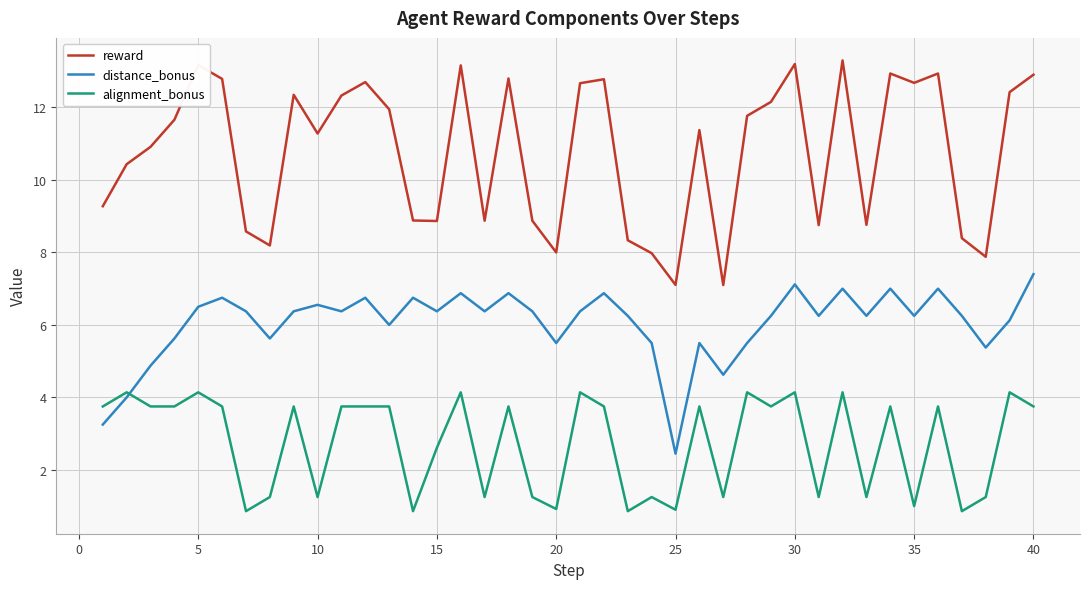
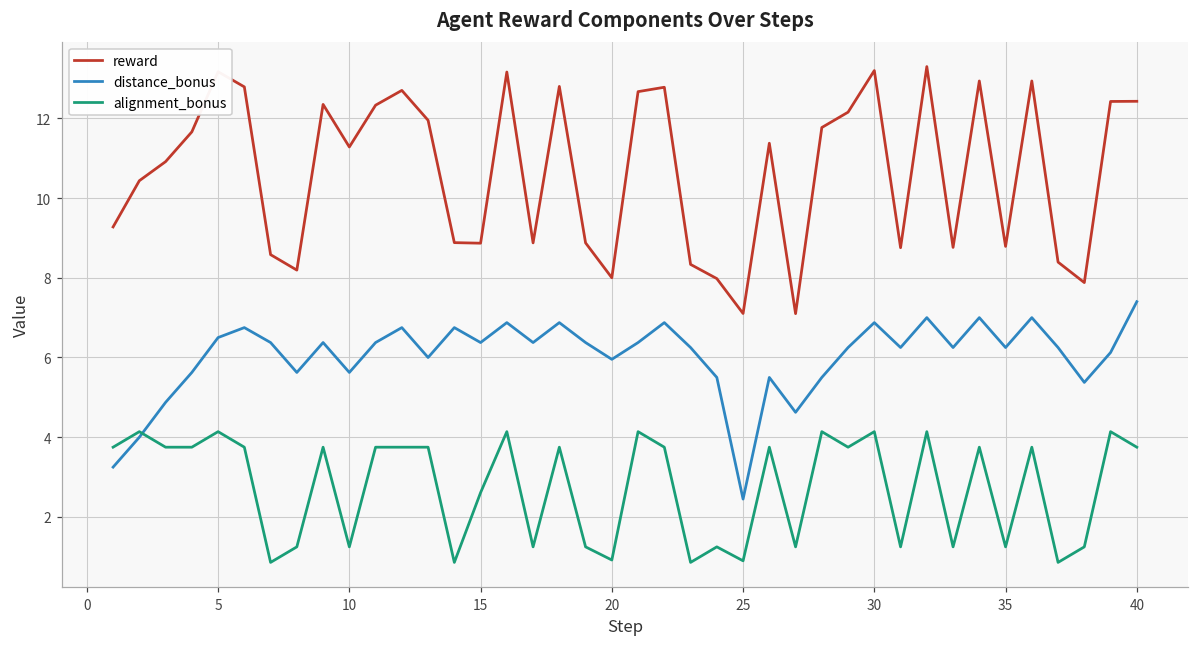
distance_bonus, 10: 6.6 -> 5.6
distance_bonus, 20: 5.5 -> 6.0
distance_bonus, 30: 7.1 -> 6.9
reward, 35: 12.7 -> 8.8
alignment_bonus, 35: 1.0 -> 1.3
reward, 40: 12.9 -> 12.4
